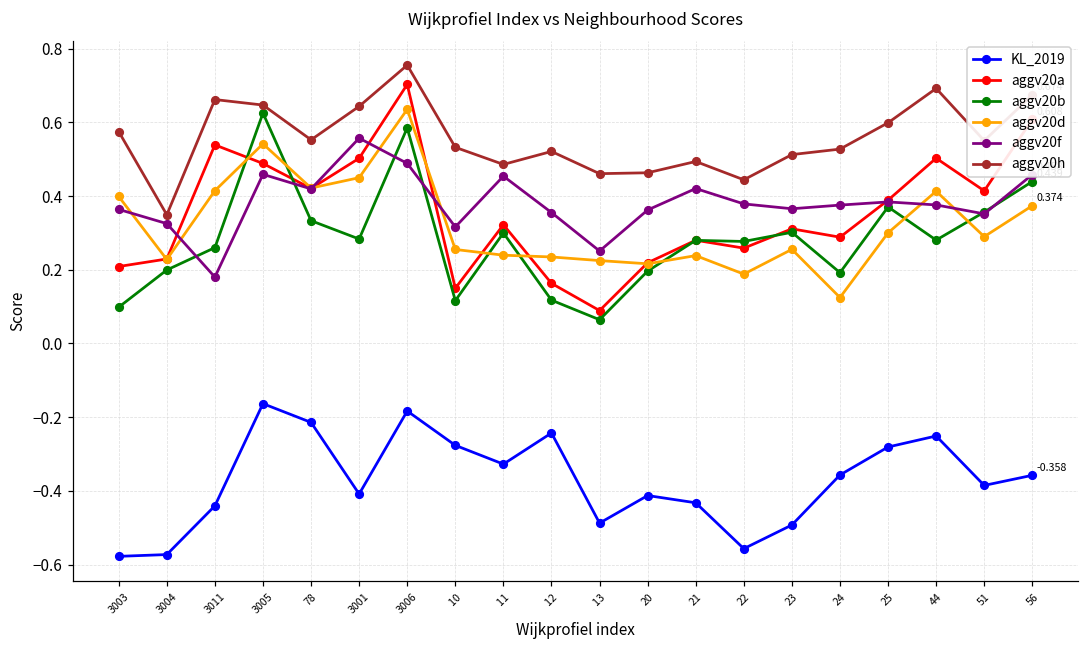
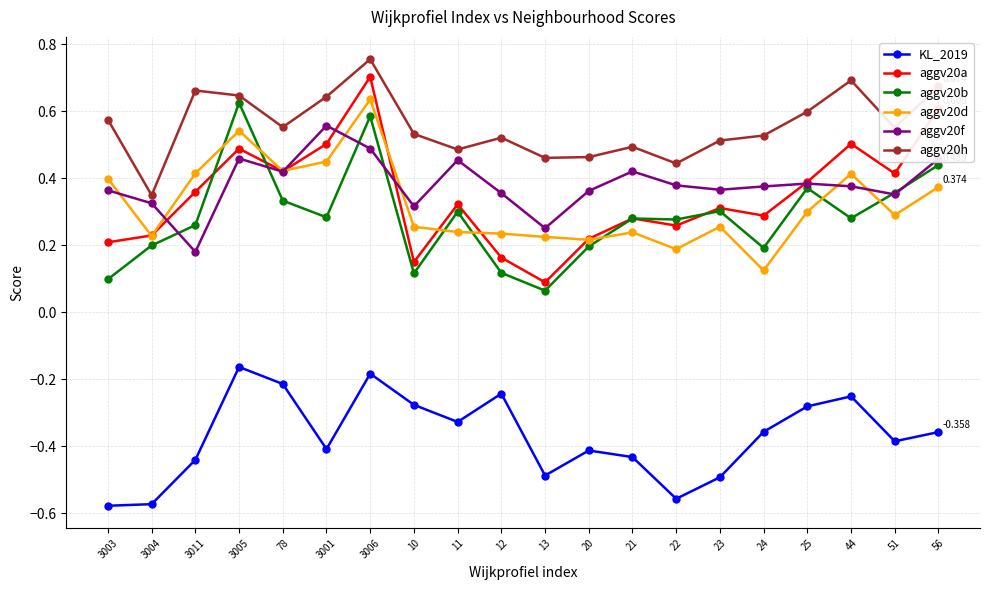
aggv20a, 3011: 0.54 -> 0.36
